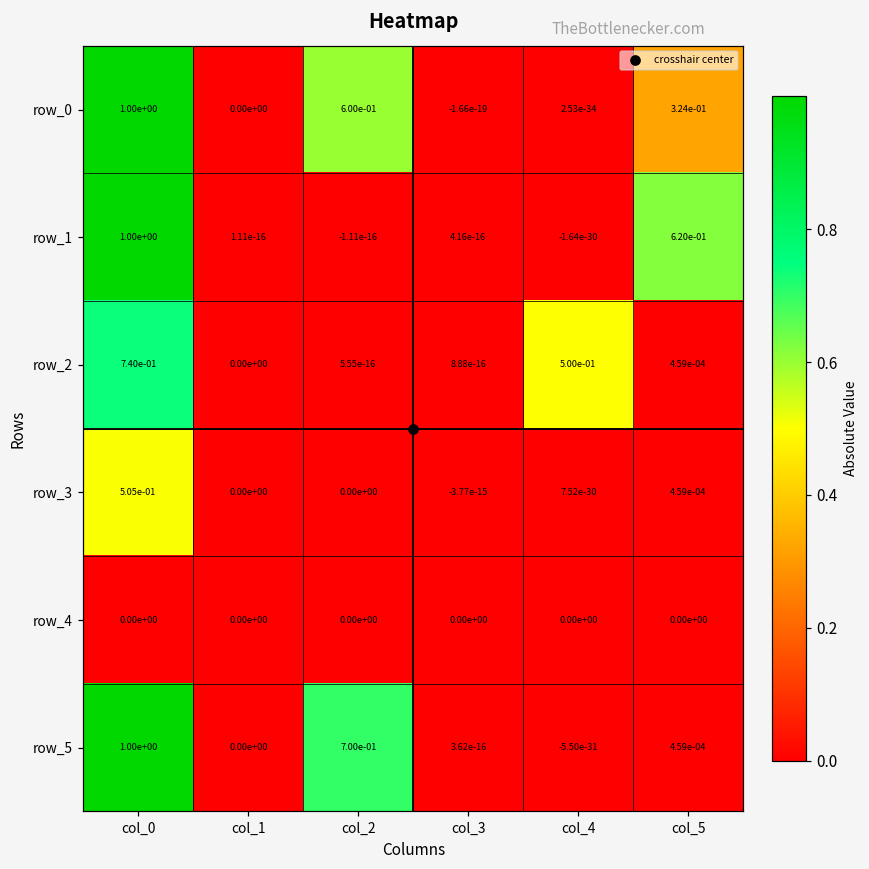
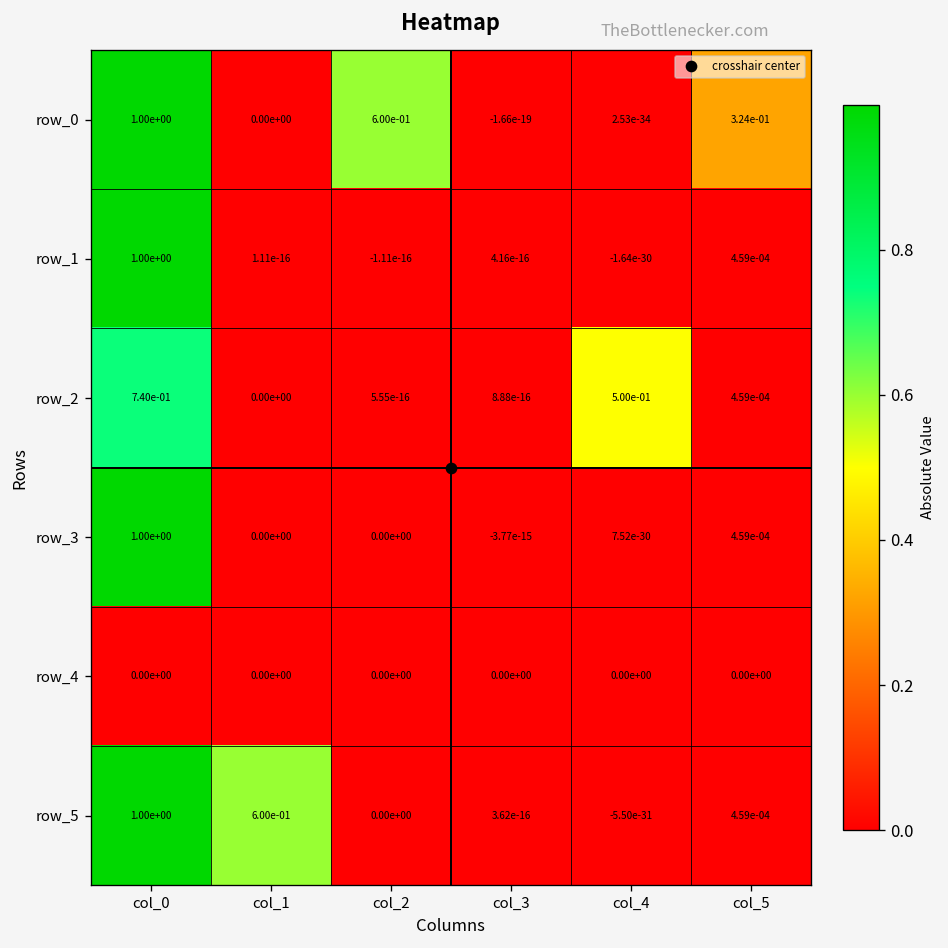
row_1, col_5: 6.20e-01 -> 4.59e-04
row_3, col_0: 5.05e-01 -> 1.00e+00
row_5, col_1: 0.00e+00 -> 6.00e-01
row_5, col_2: 7.00e-01 -> 0.00e+00
